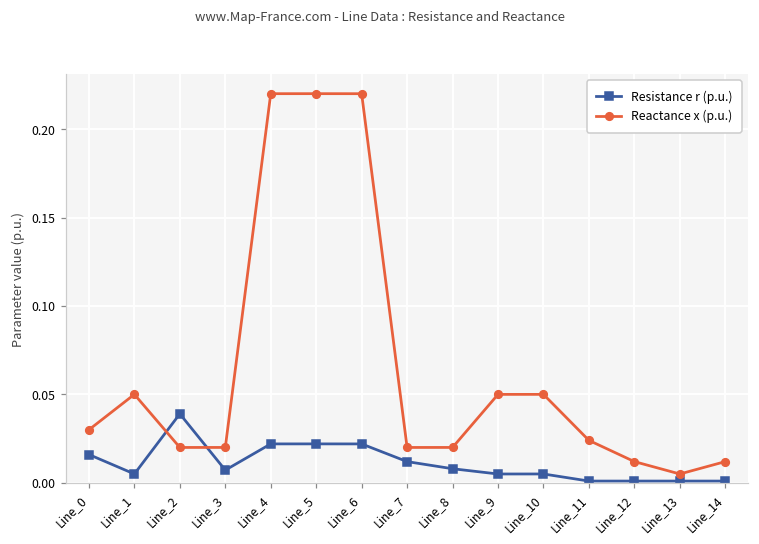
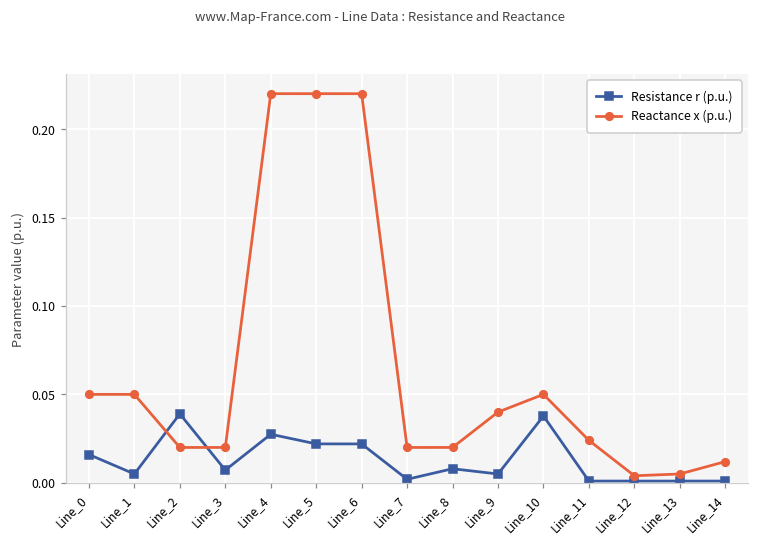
Reactance x (p.u.), Line_0: 0.03 -> 0.05
Resistance r (p.u.), Line_4: 0.022 -> 0.027
Resistance r (p.u.), Line_7: 0.012 -> 0.002
Reactance x (p.u.), Line_9: 0.05 -> 0.04
Resistance r (p.u.), Line_10: 0.005 -> 0.038
Reactance x (p.u.), Line_12: 0.012 -> 0.004
